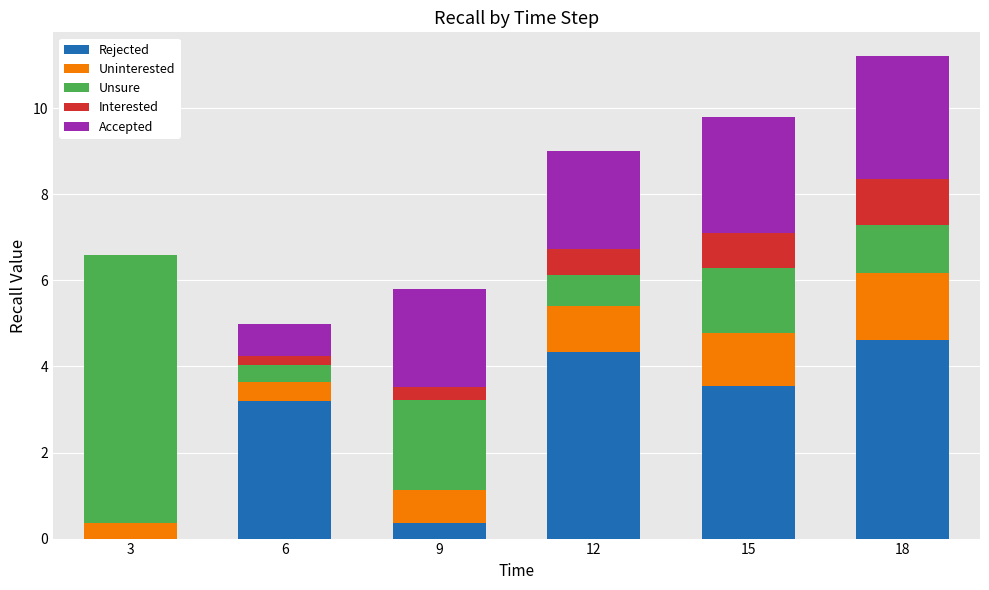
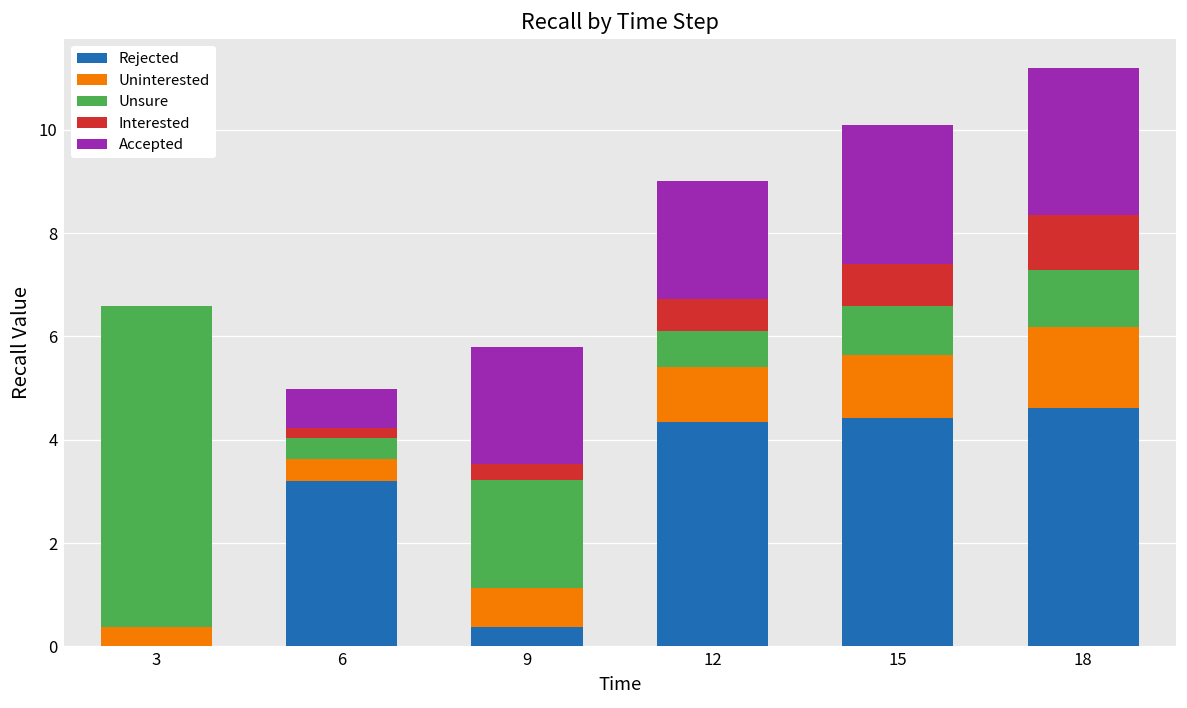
Rejected, 15: 3.6 -> 4.4
Unsure, 15: 1.5 -> 0.9
